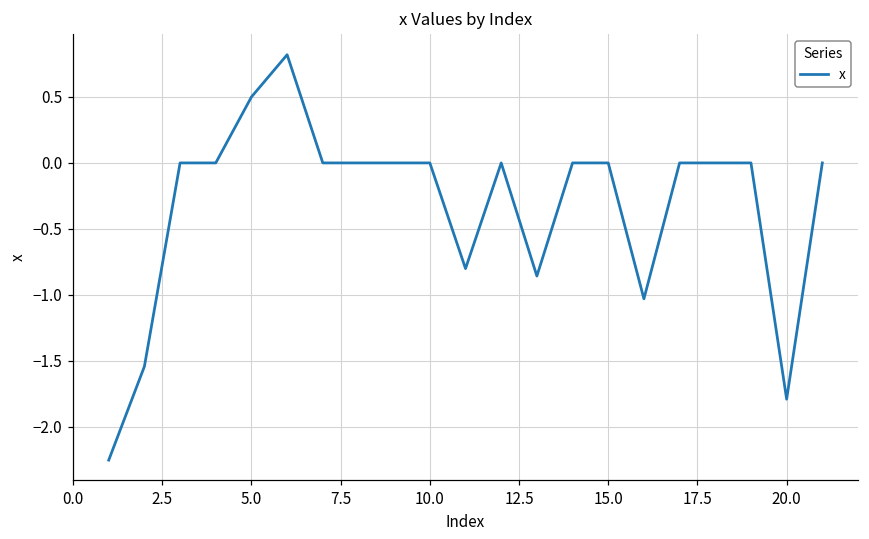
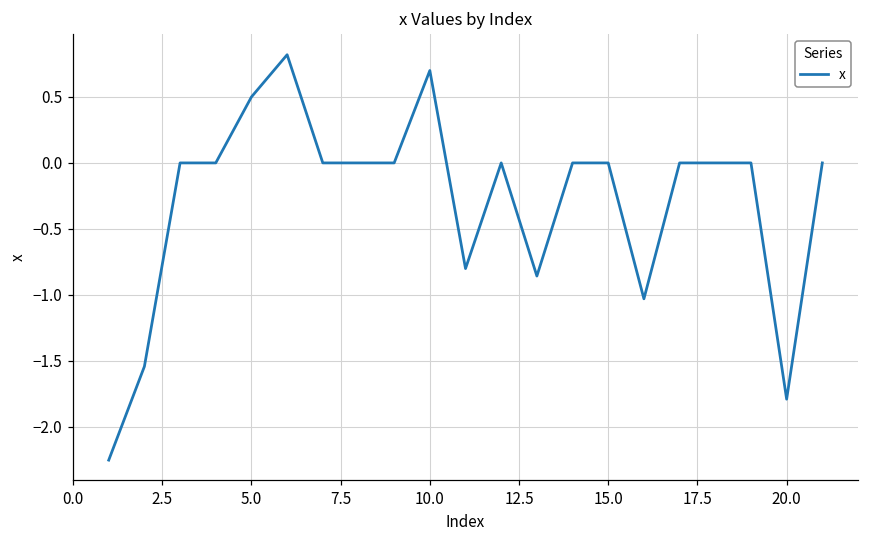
10.0: 0.0 -> 0.7
